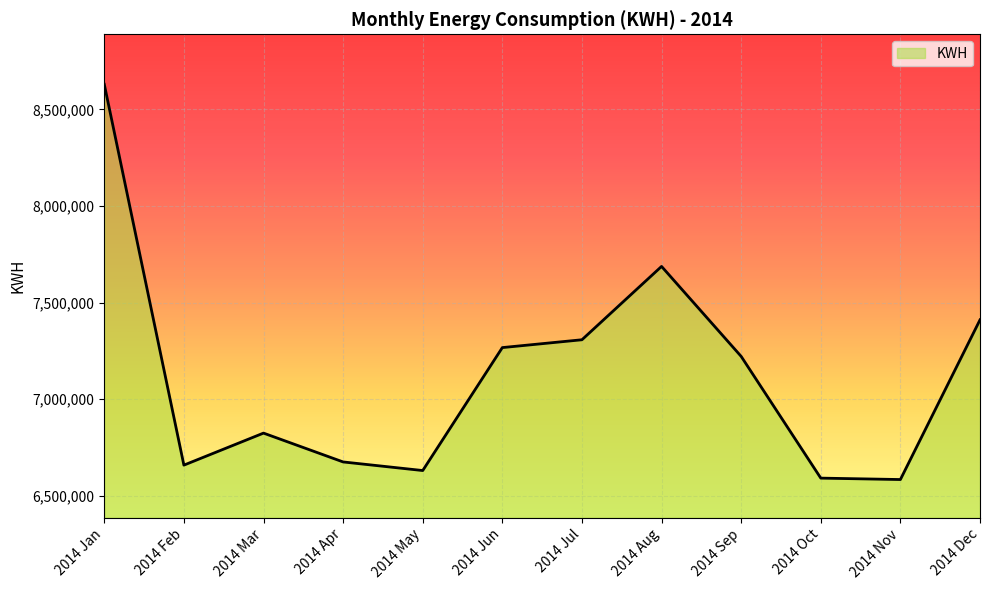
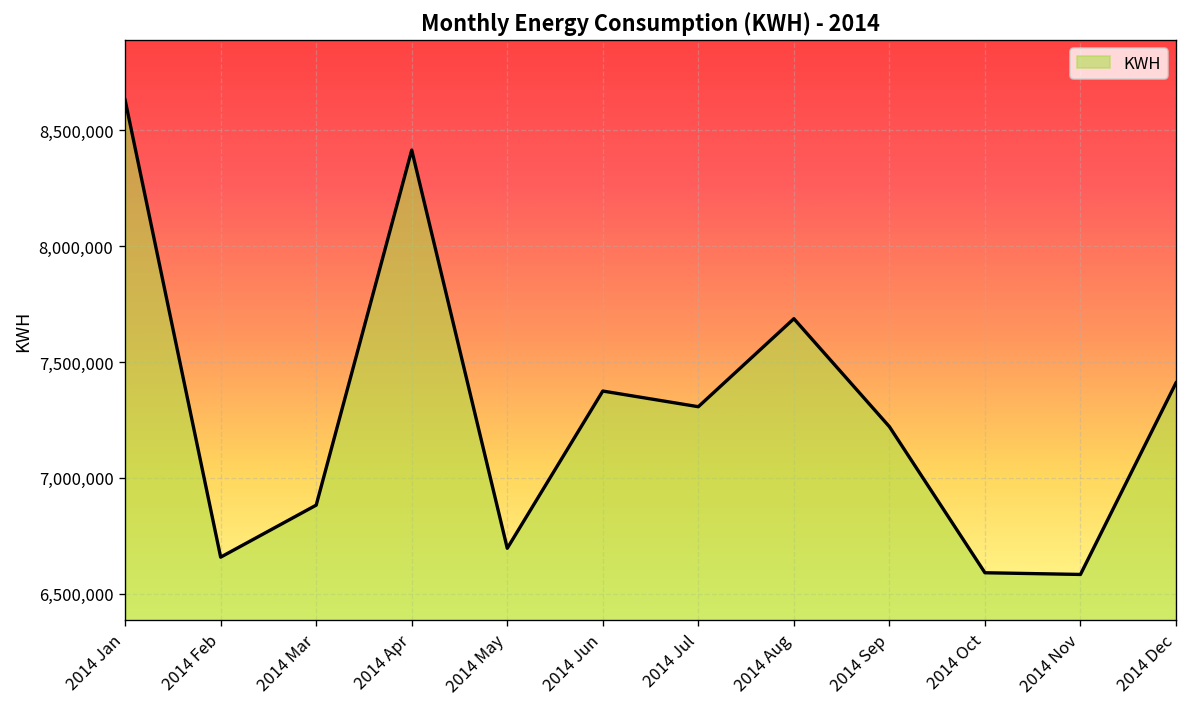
2014 Mar: 6,820,000 -> 6,880,000
2014 Apr: 6,670,000 -> 8,410,000
2014 May: 6,630,000 -> 6,700,000
2014 Jun: 7,270,000 -> 7,370,000
